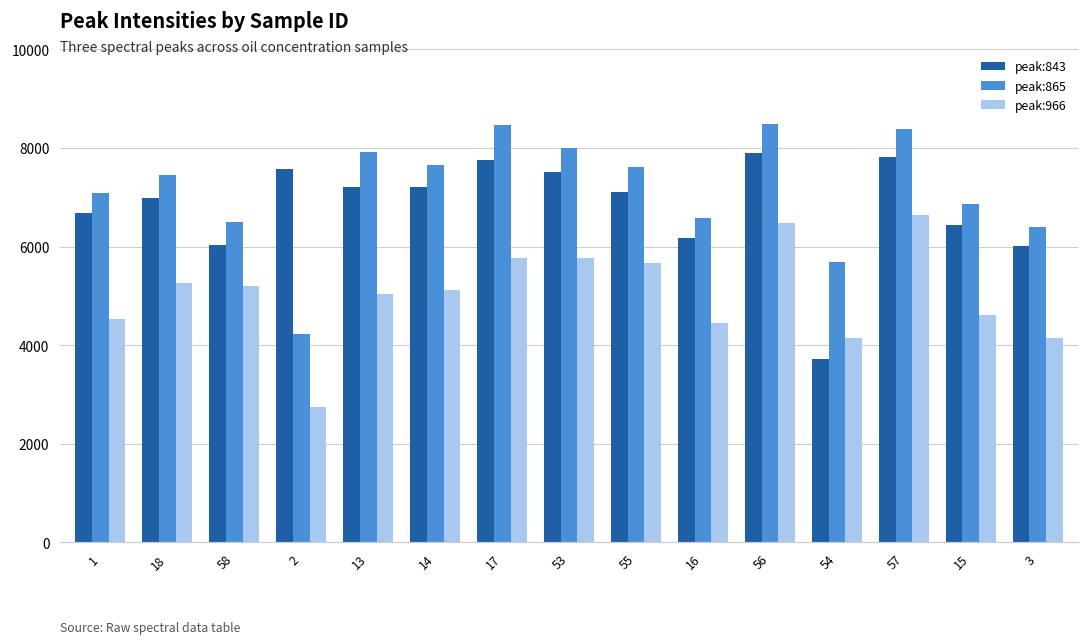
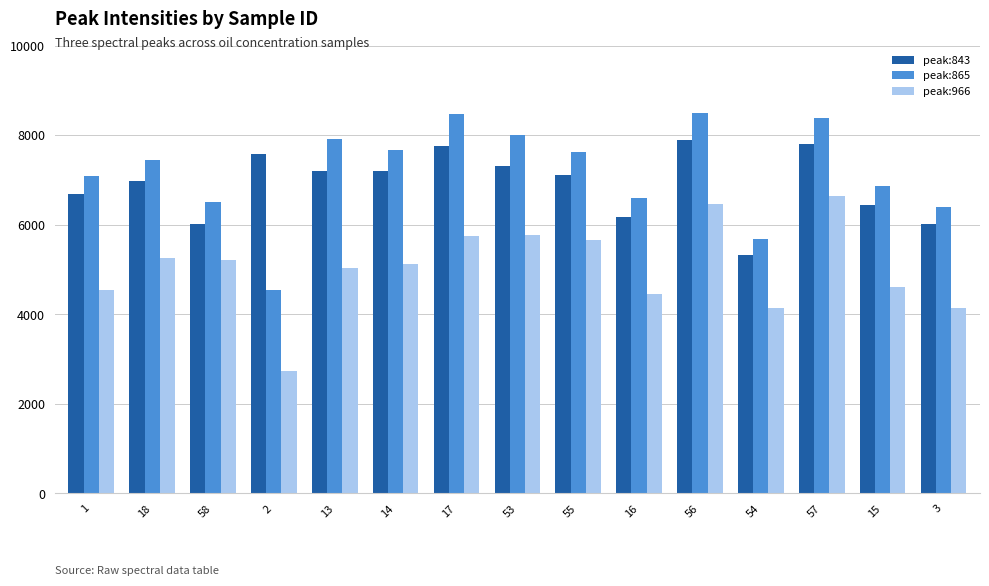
peak:865, 2: 4200 -> 4500
peak:843, 53: 7500 -> 7300
peak:843, 54: 3700 -> 5300
